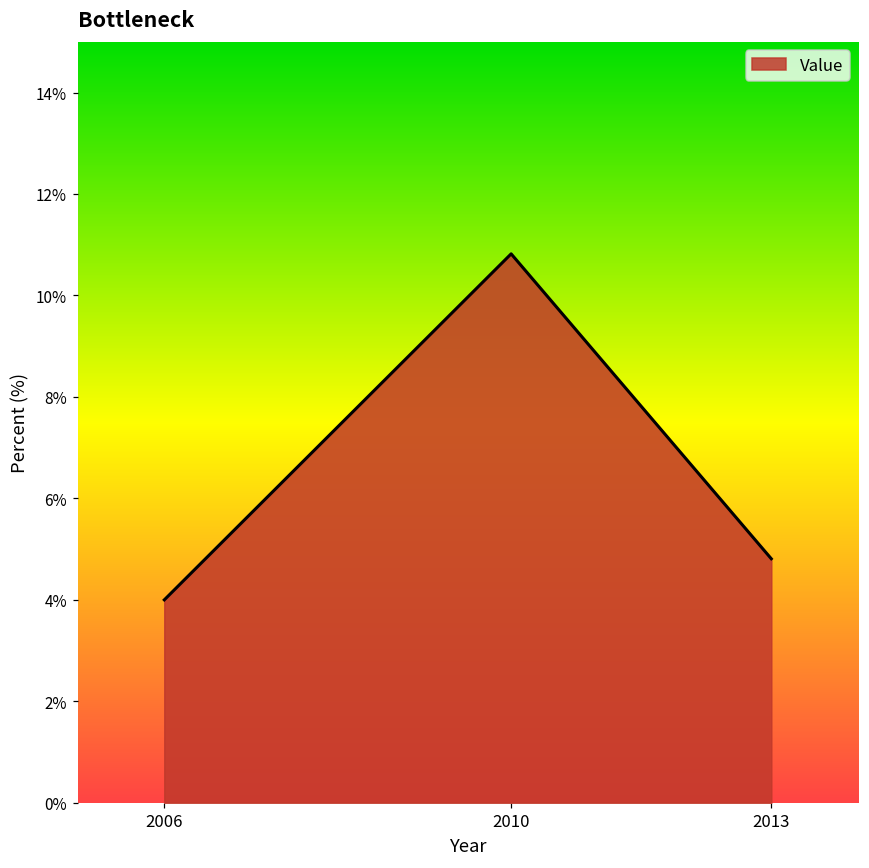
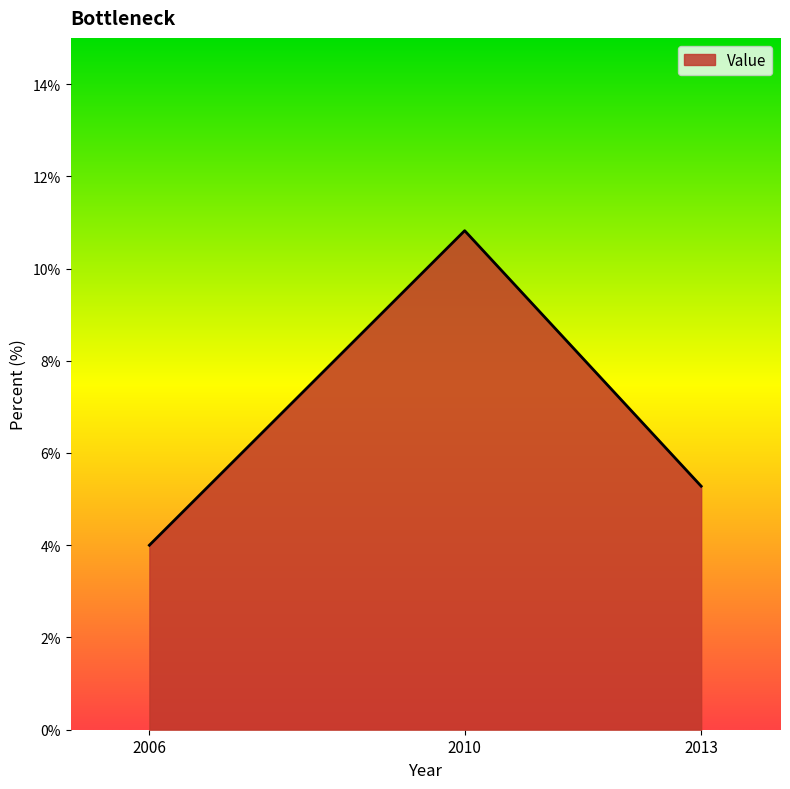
2013: 4.8% -> 5.3%
